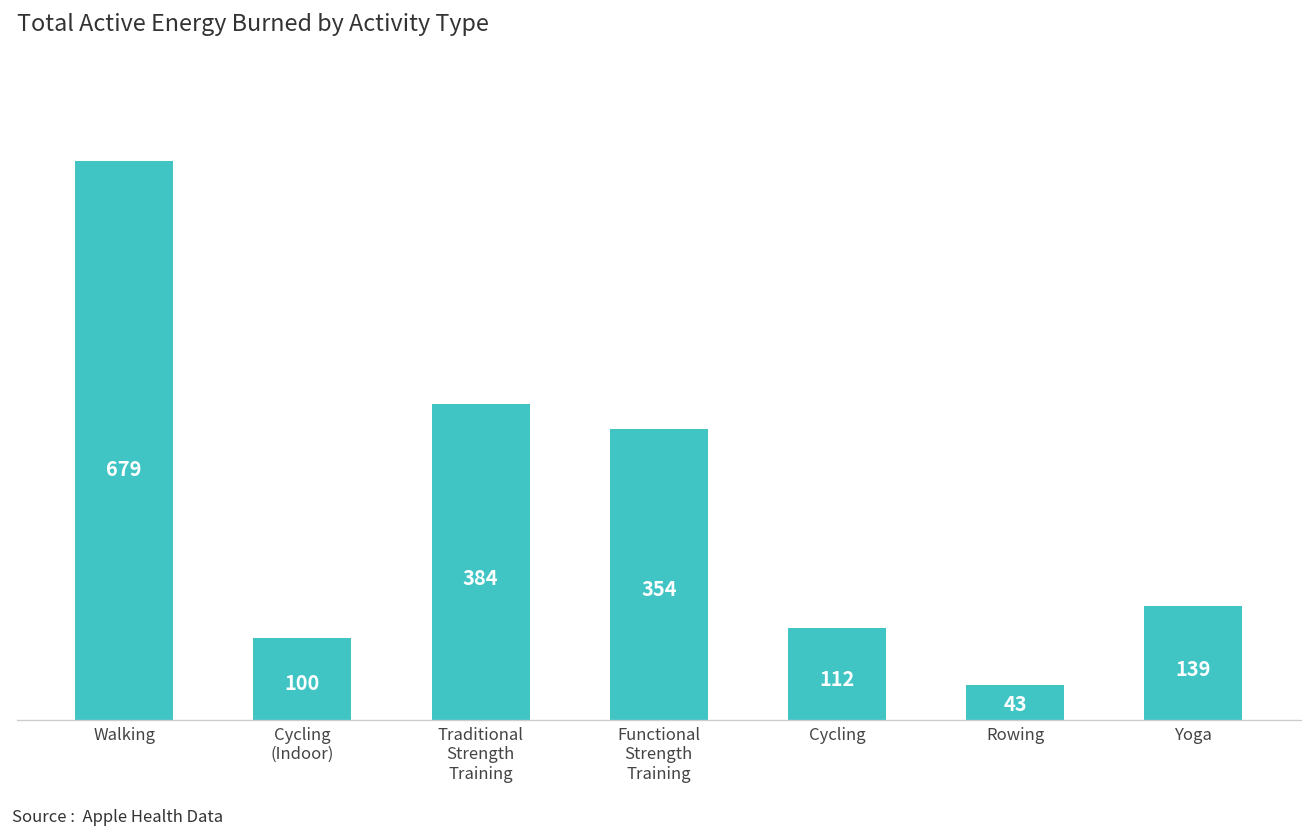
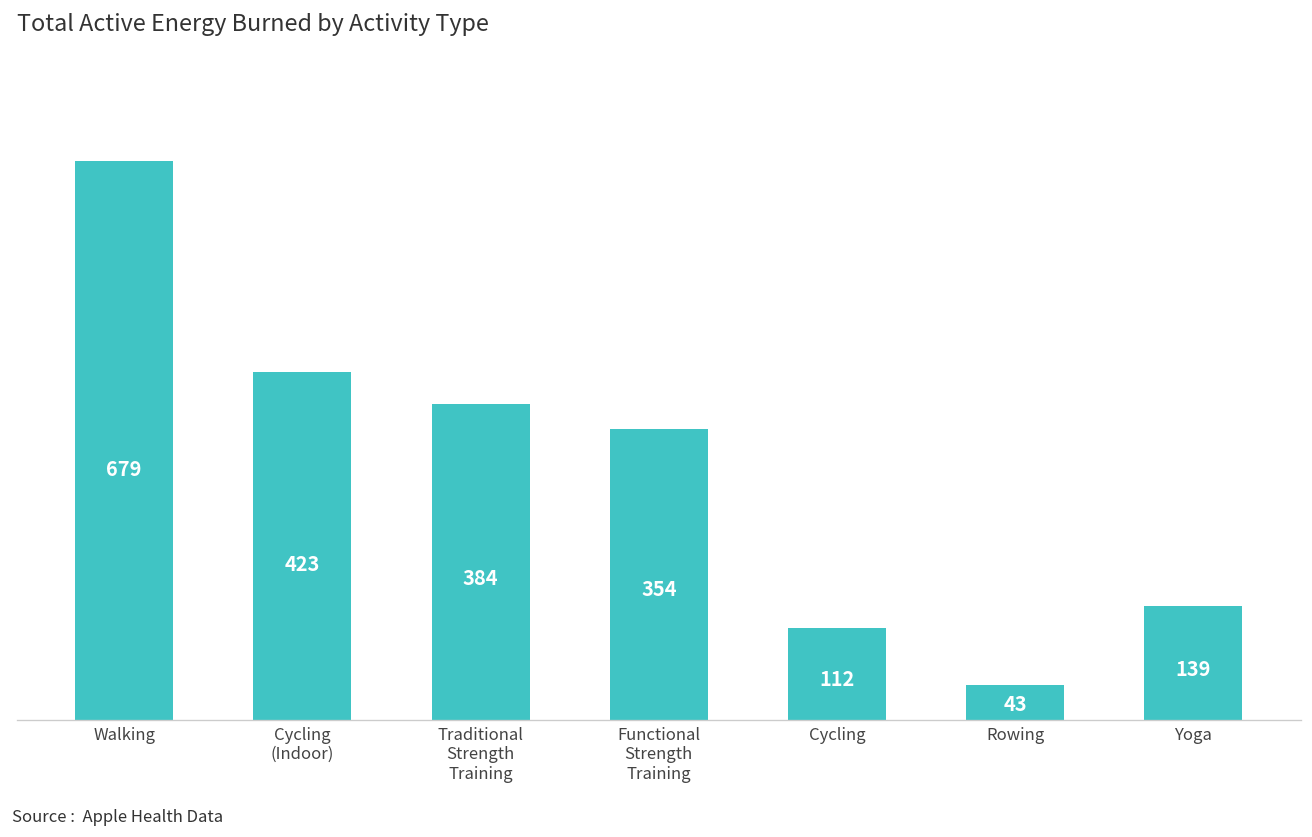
Cycling (Indoor): 100 -> 423
